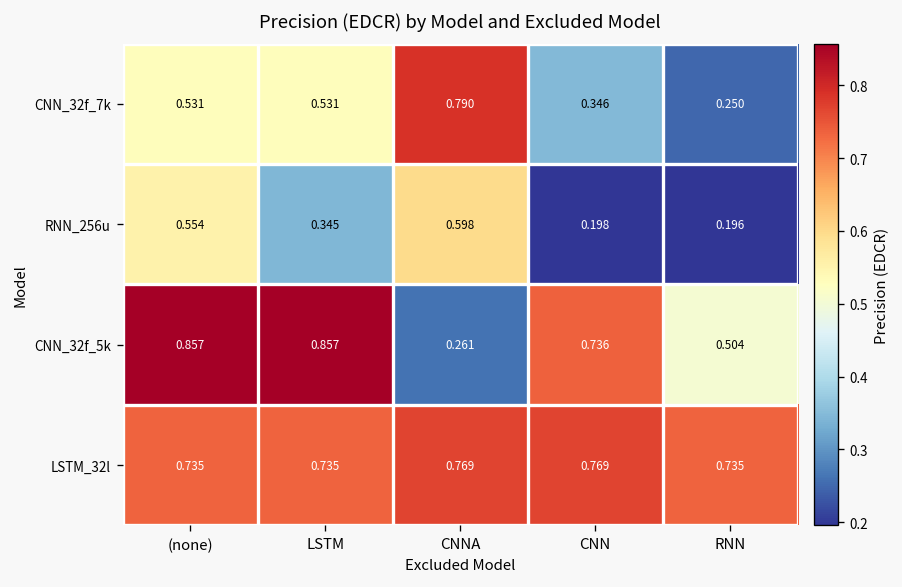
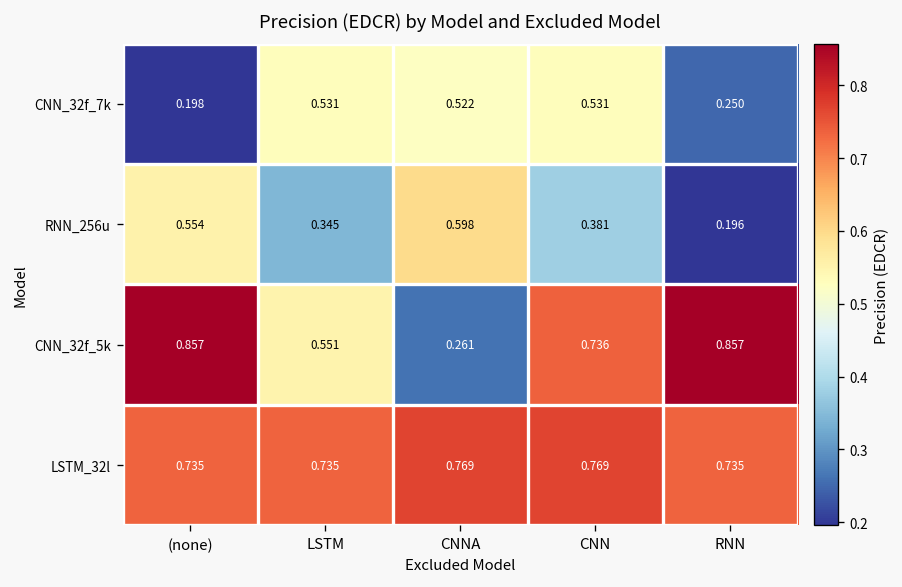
CNN_32f_7k, (none): 0.531 -> 0.198
CNN_32f_7k, CNNA: 0.790 -> 0.522
CNN_32f_7k, CNN: 0.346 -> 0.531
RNN_256u, CNN: 0.198 -> 0.381
CNN_32f_5k, LSTM: 0.857 -> 0.551
CNN_32f_5k, RNN: 0.504 -> 0.857
